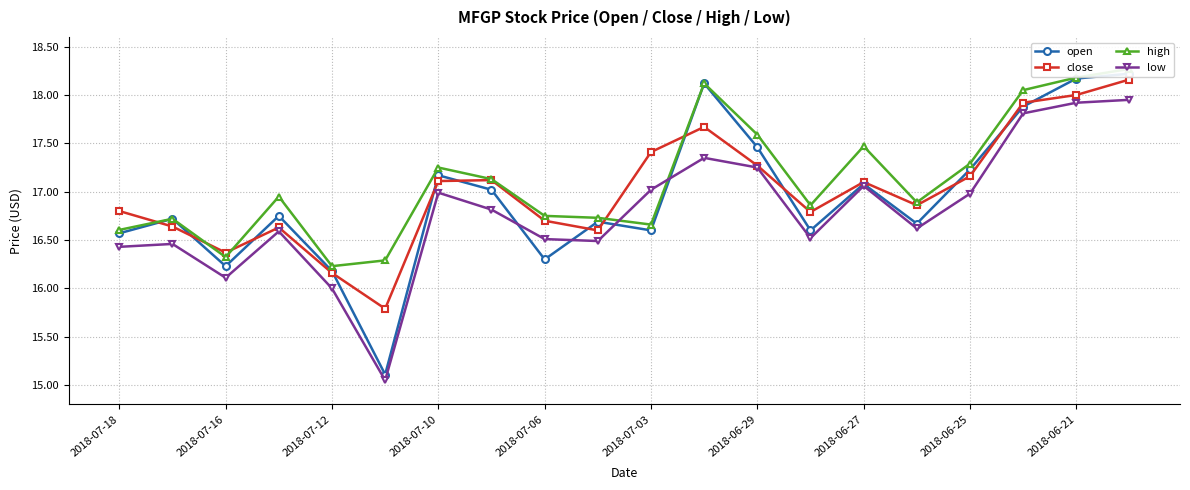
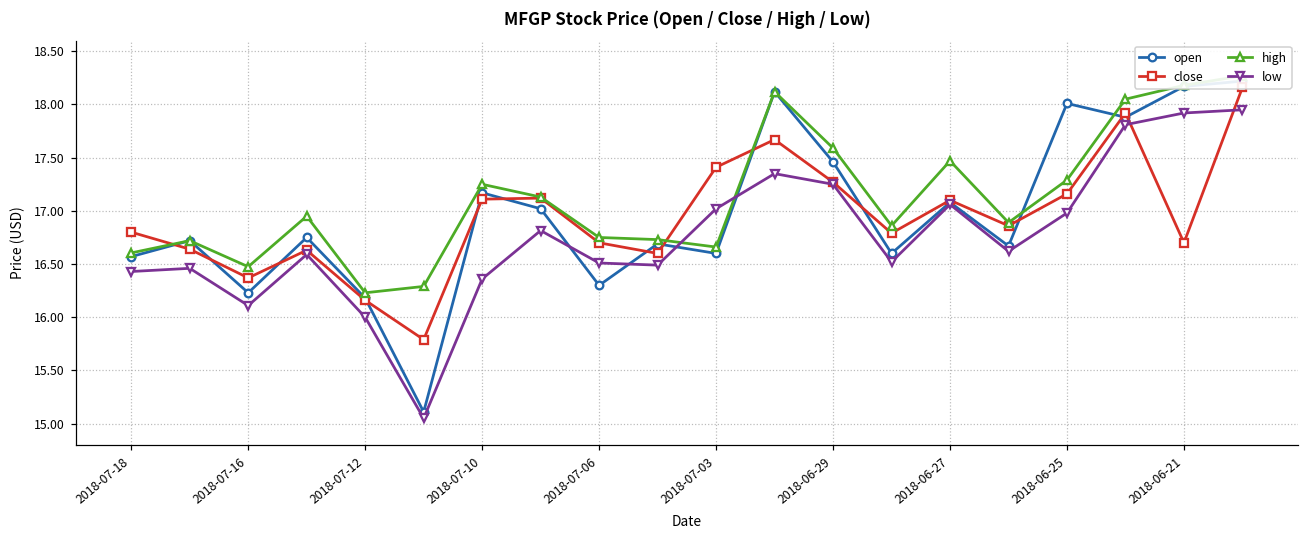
high, 2018-07-16: 16.3 -> 16.5
low, 2018-07-10: 17.0 -> 16.4
open, 2018-06-25: 17.2 -> 18.0
close, 2018-06-21: 18.0 -> 16.7
